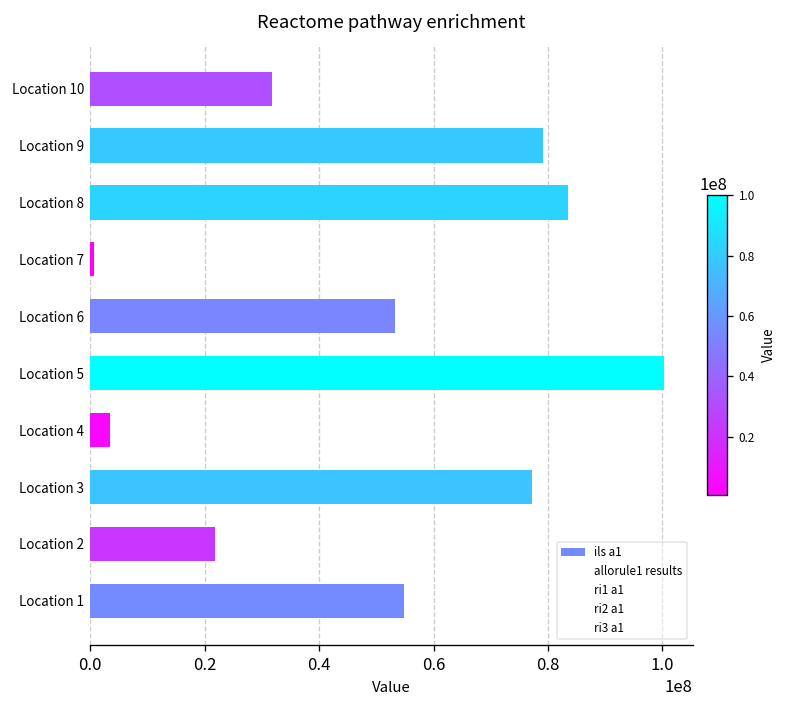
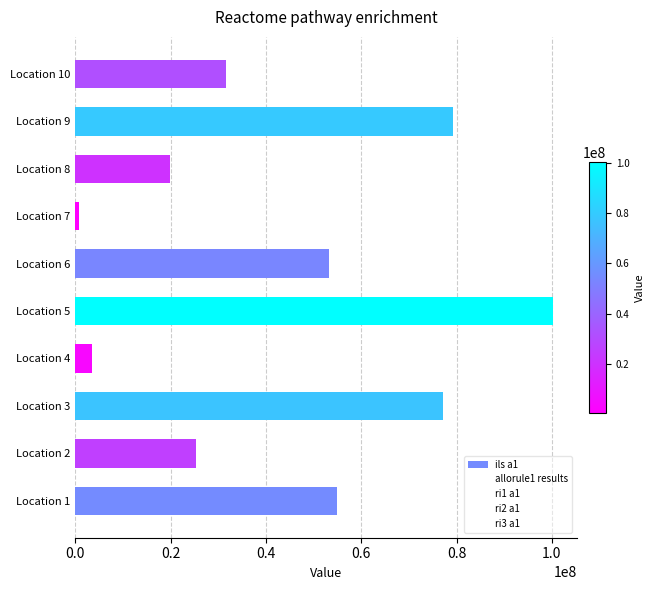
ils a1, Location 8: 83000000 -> 20000000
ils a1, Location 2: 22000000 -> 25000000
